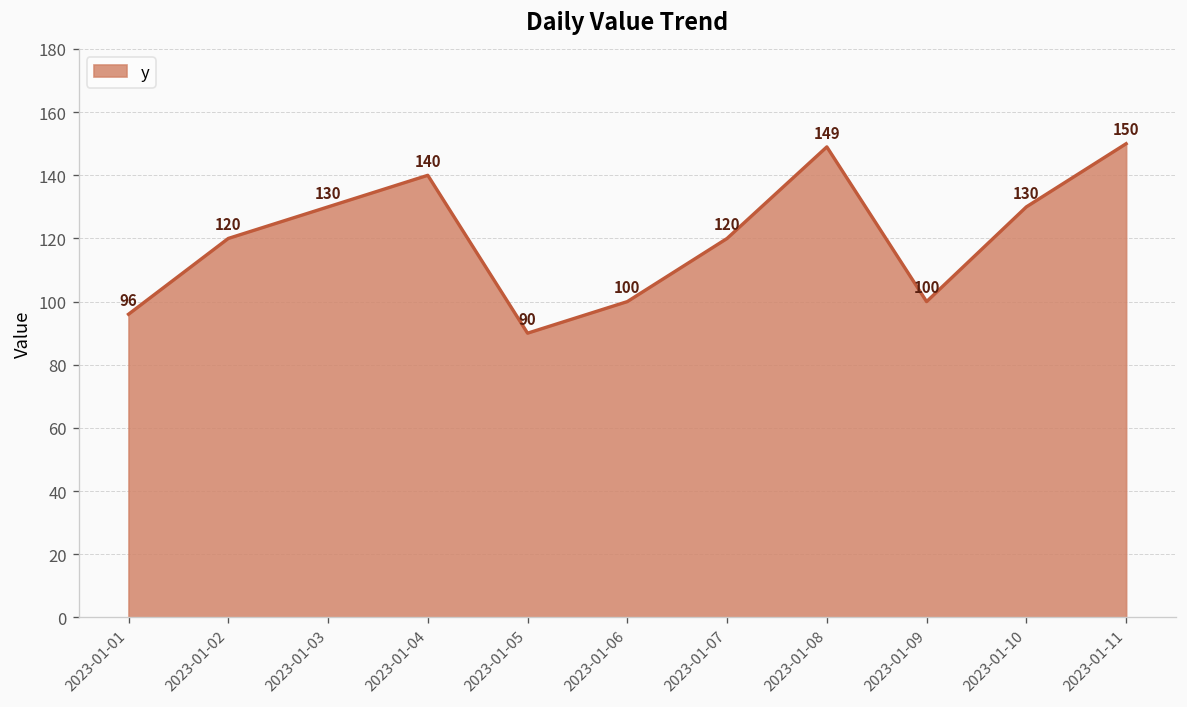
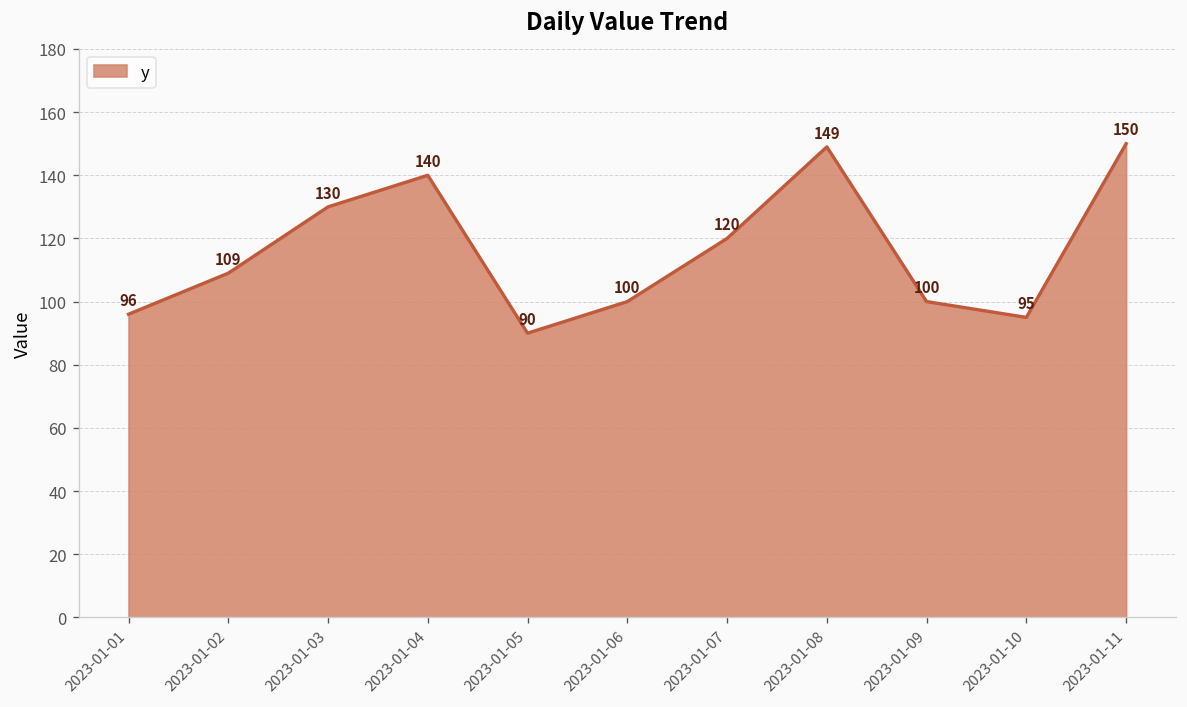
2023-01-02: 120 -> 109
2023-01-10: 130 -> 95
